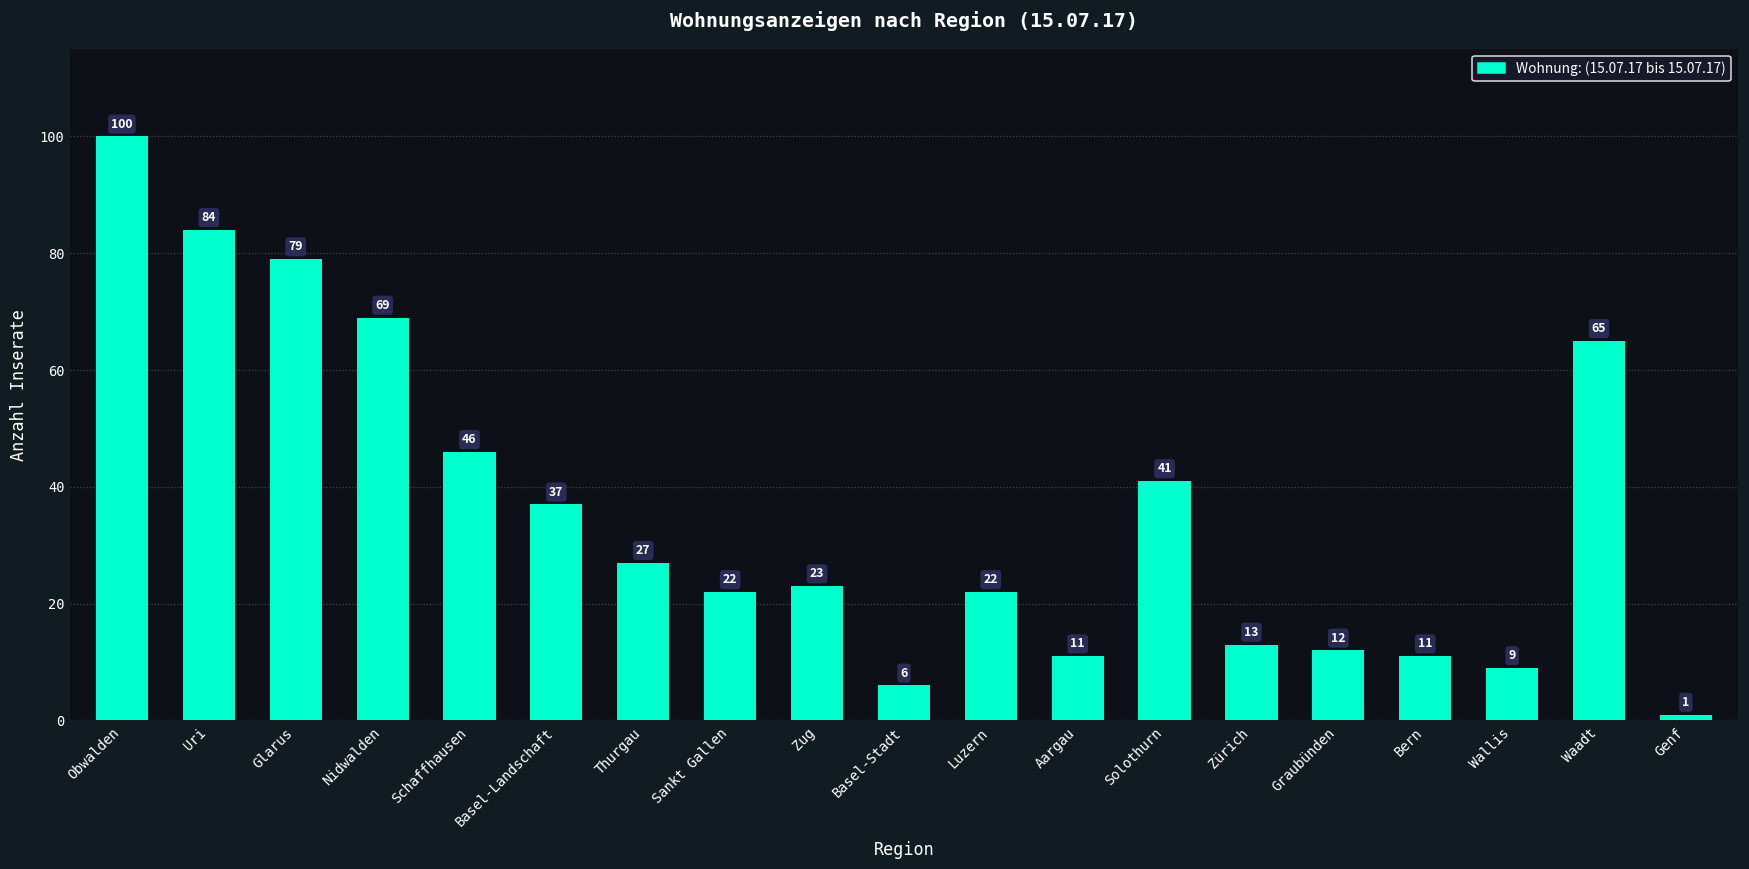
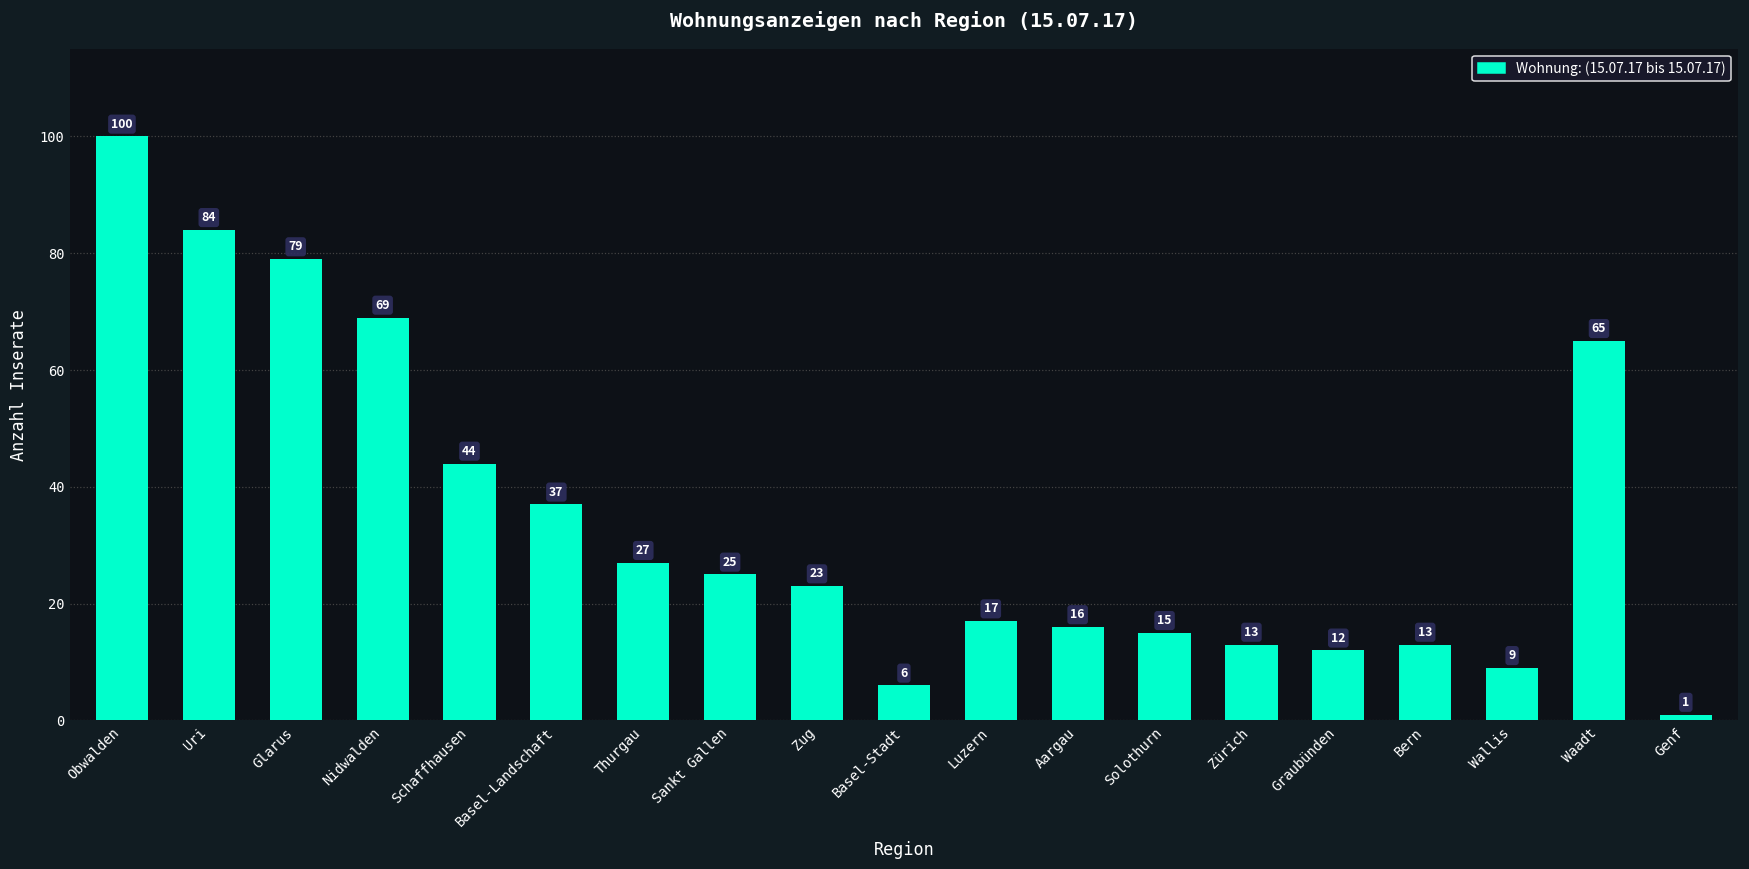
Schaffhausen: 46 -> 44
Sankt Gallen: 22 -> 25
Luzern: 22 -> 17
Aargau: 11 -> 16
Solothurn: 41 -> 15
Bern: 11 -> 13
